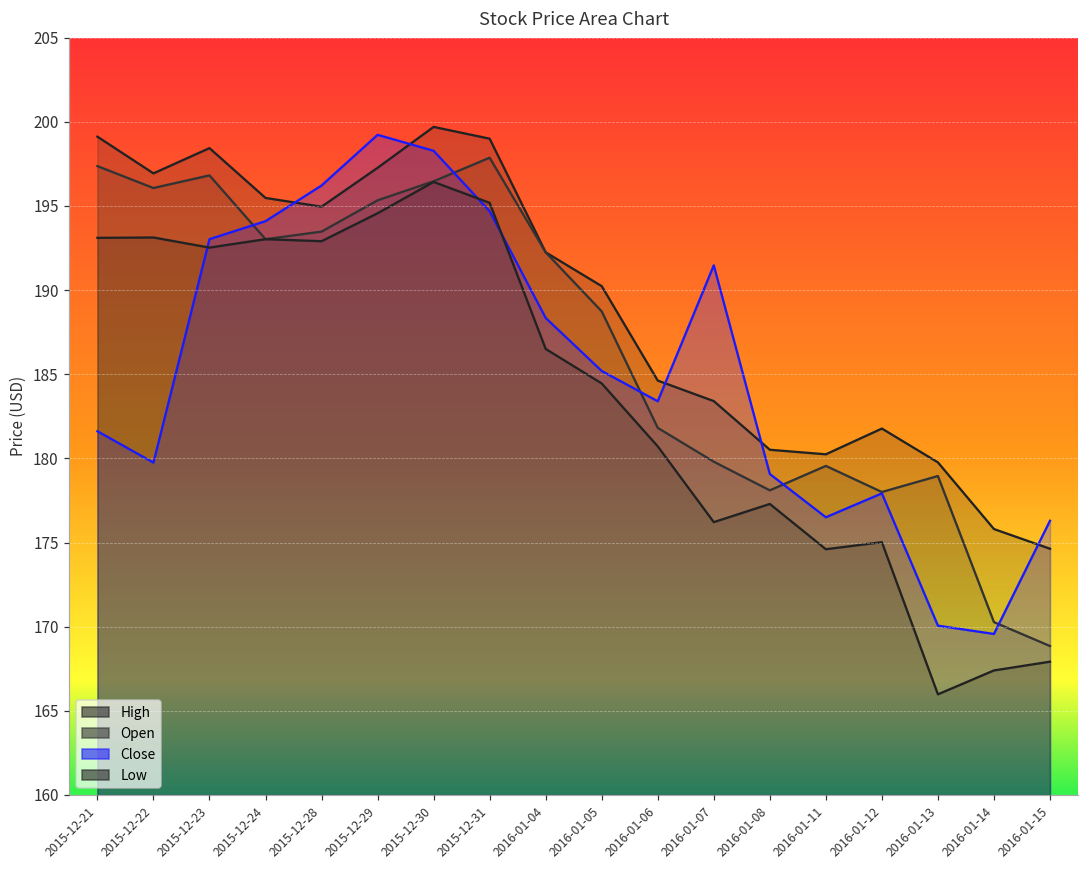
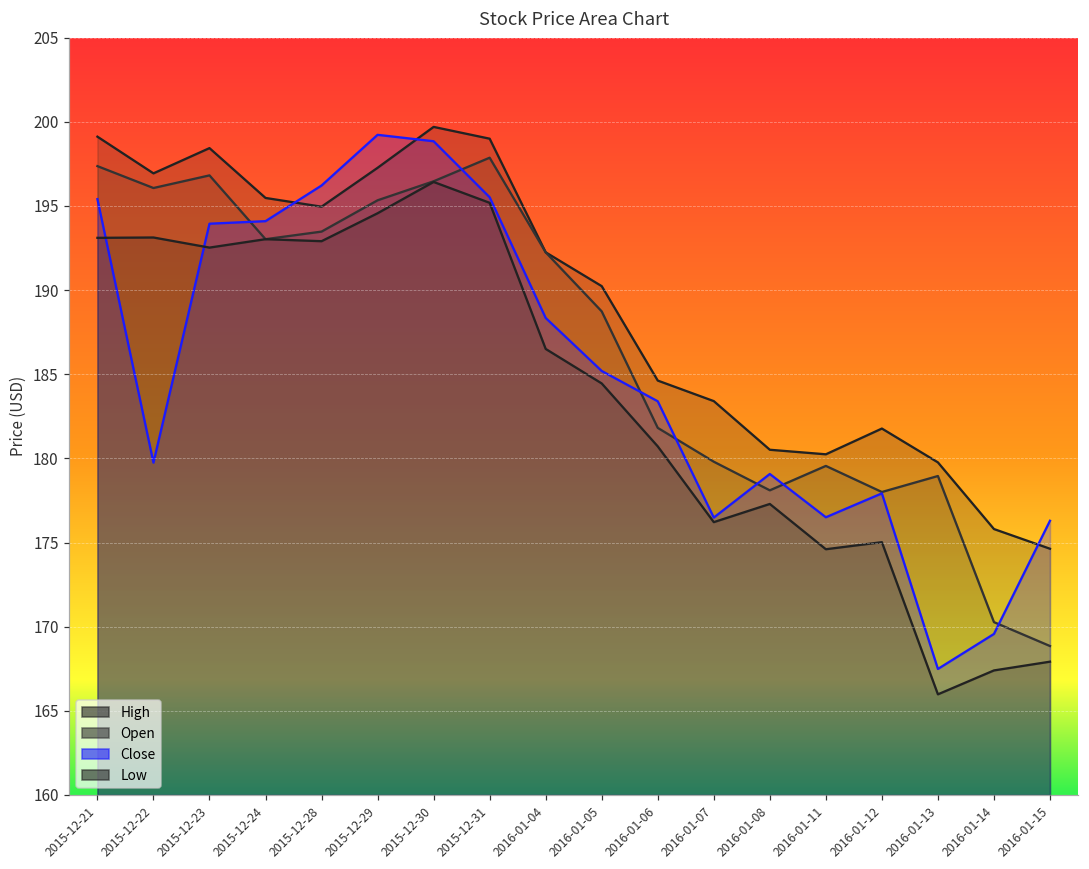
Close, 2015-12-21: 181.6 -> 195.4
Close, 2015-12-23: 193.0 -> 193.9
Close, 2015-12-30: 198.3 -> 198.8
Close, 2015-12-31: 194.7 -> 195.5
Close, 2016-01-07: 191.5 -> 176.5
Close, 2016-01-13: 170.1 -> 167.5
